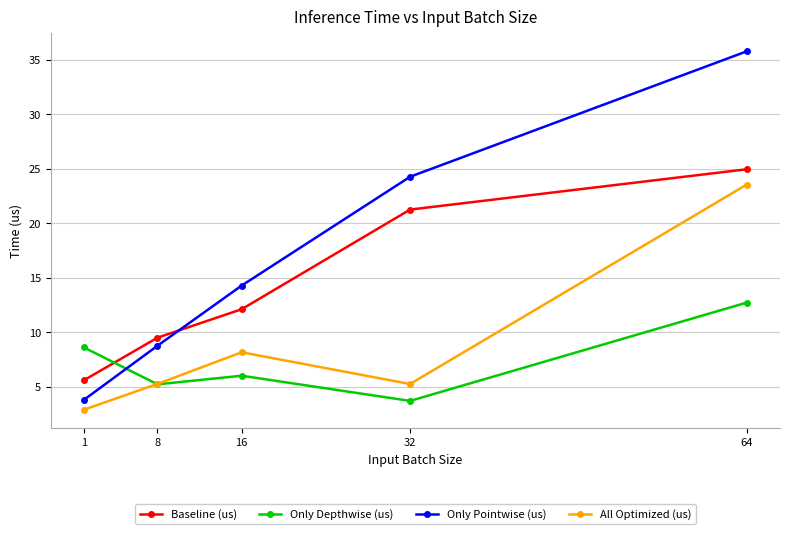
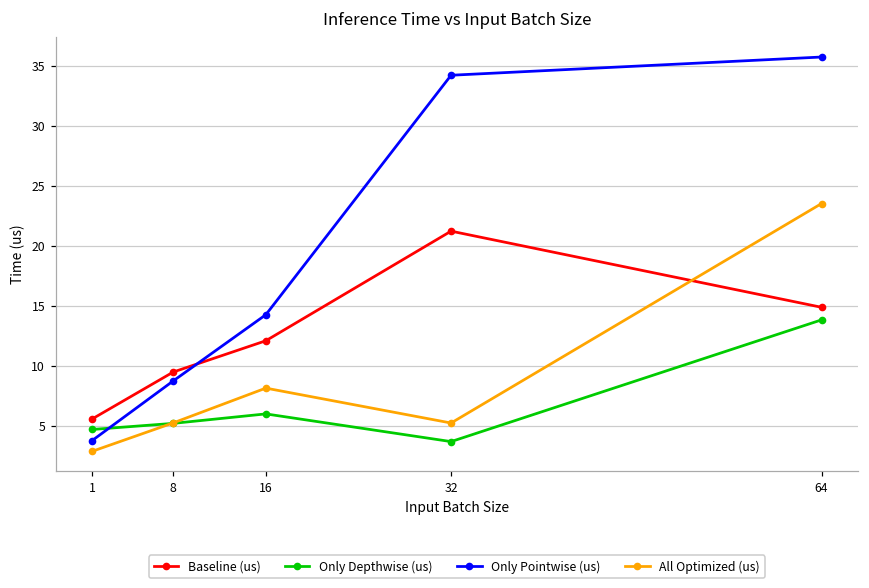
Only Depthwise (us), 1: 8.6 -> 4.7
Only Pointwise (us), 32: 24.3 -> 34.3
Baseline (us), 64: 25.0 -> 14.9
Only Depthwise (us), 64: 12.7 -> 13.9
